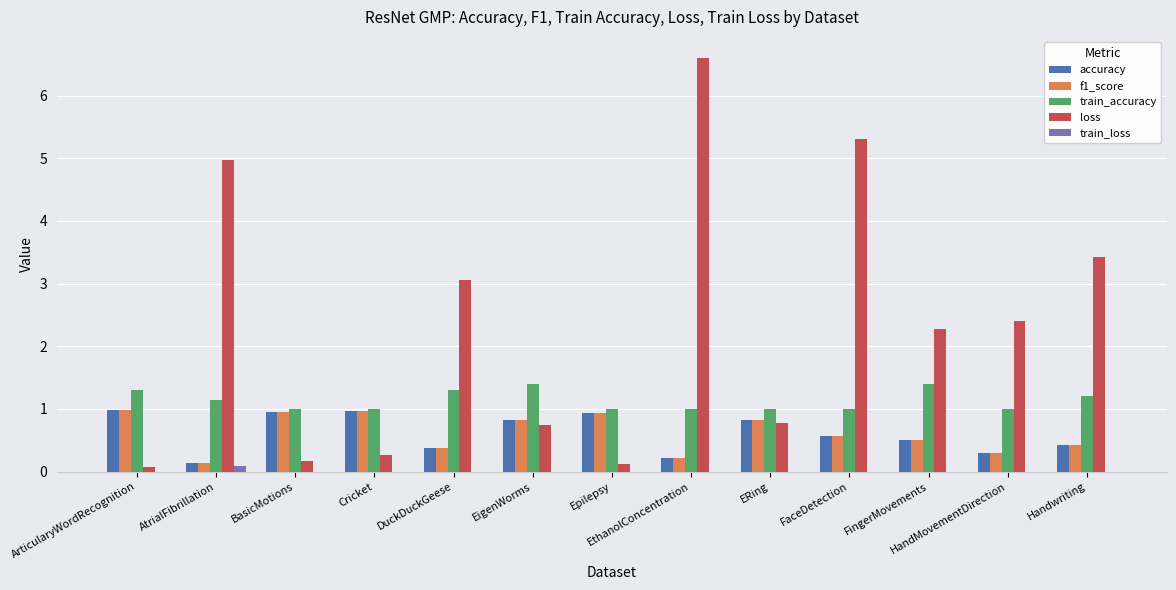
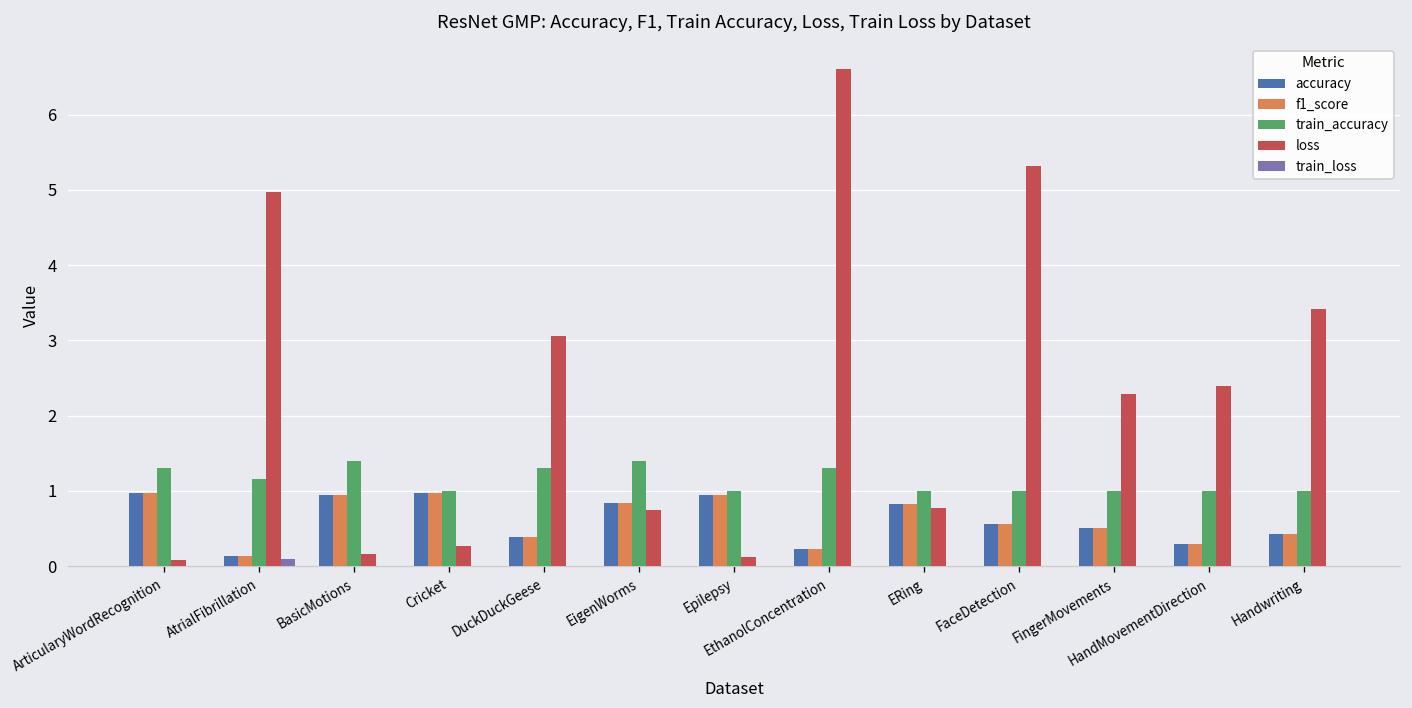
train_accuracy, BasicMotions: 1.0 -> 1.4
train_accuracy, EthanolConcentration: 1.0 -> 1.3
train_accuracy, FingerMovements: 1.4 -> 1.0
train_accuracy, Handwriting: 1.2 -> 1.0
